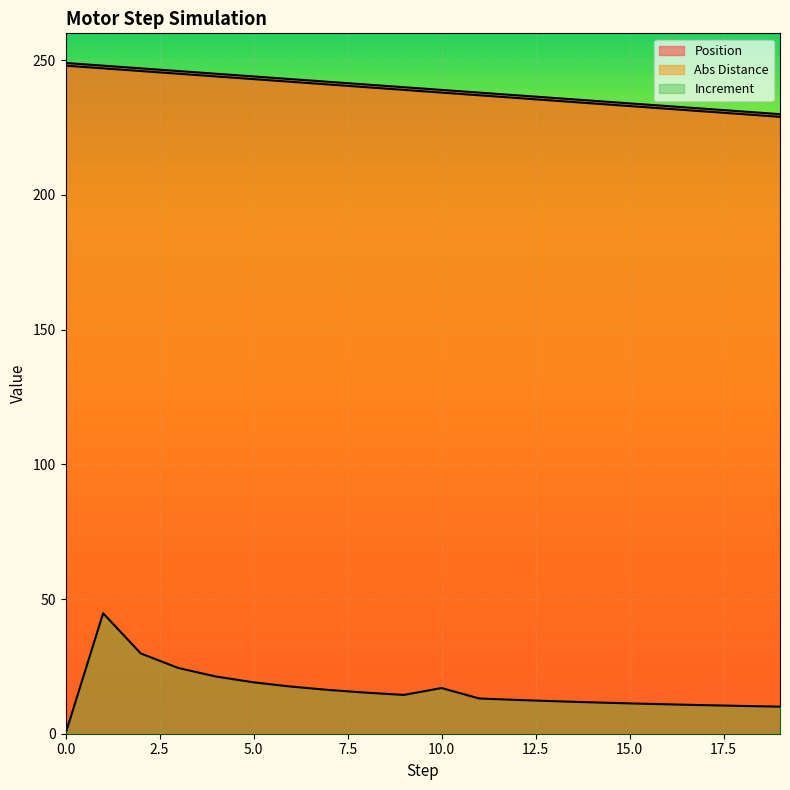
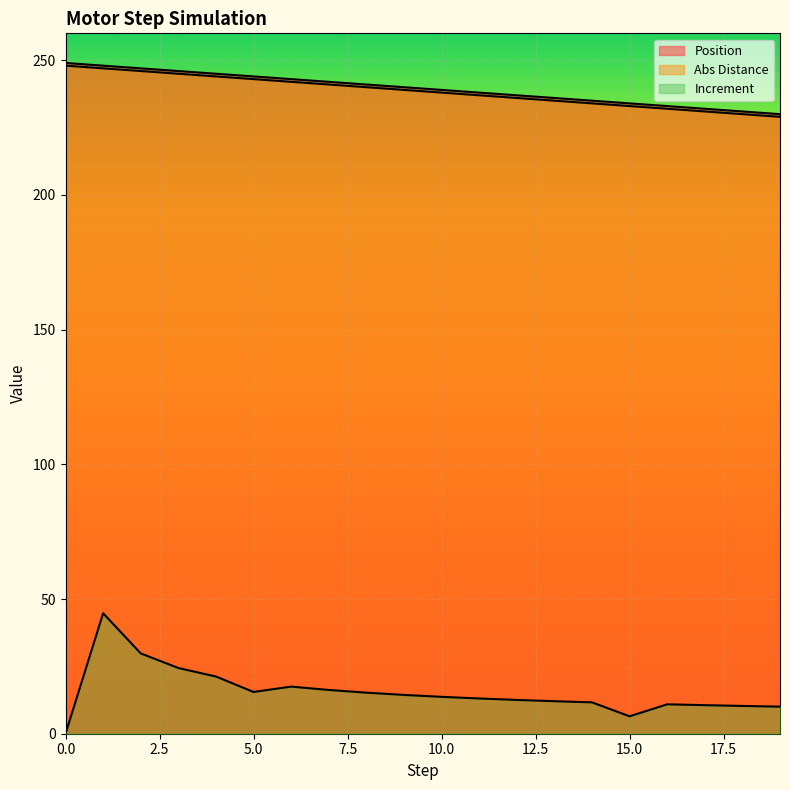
Increment, 5.0: 19 -> 16
Increment, 10.0: 17 -> 14
Increment, 15.0: 11 -> 6
